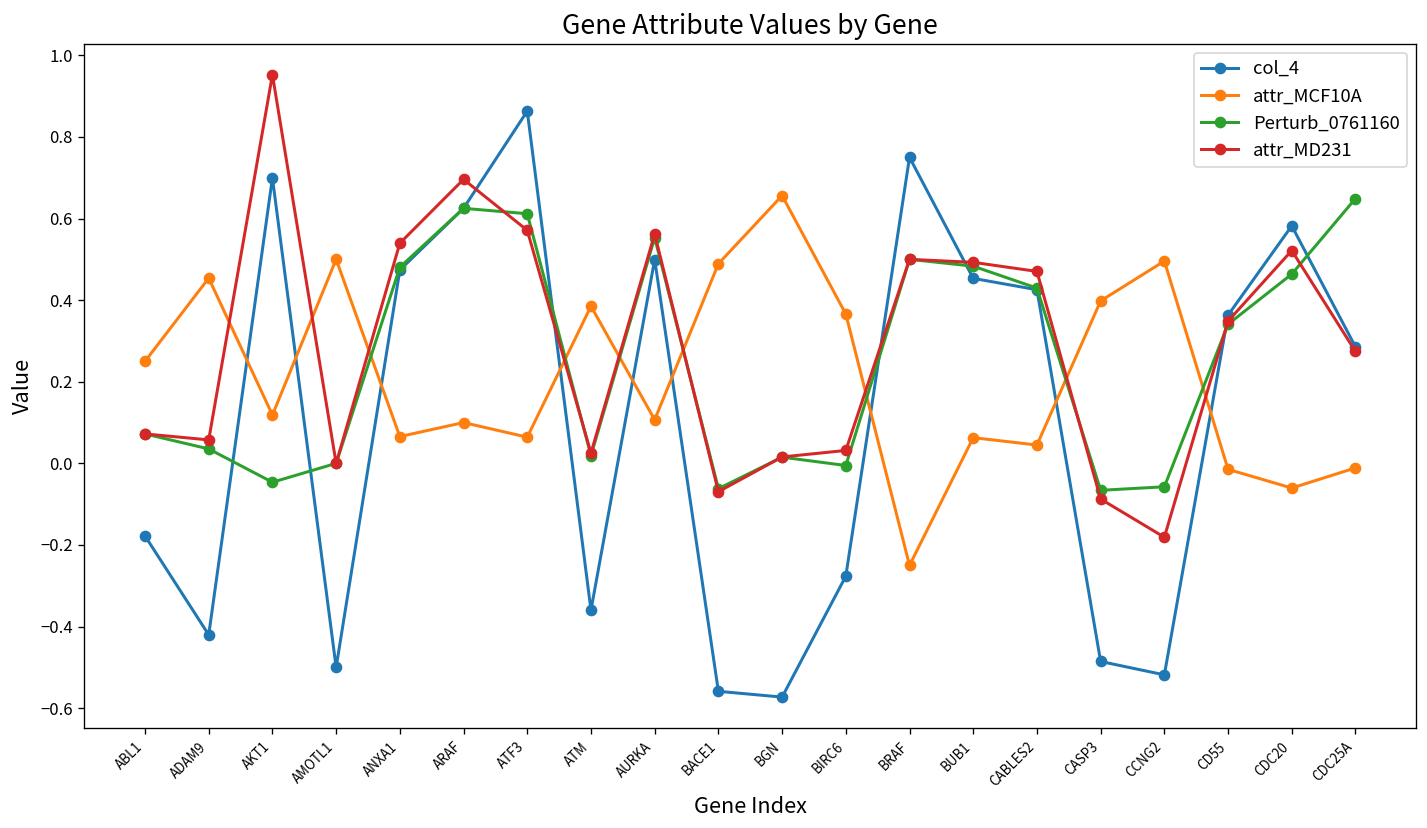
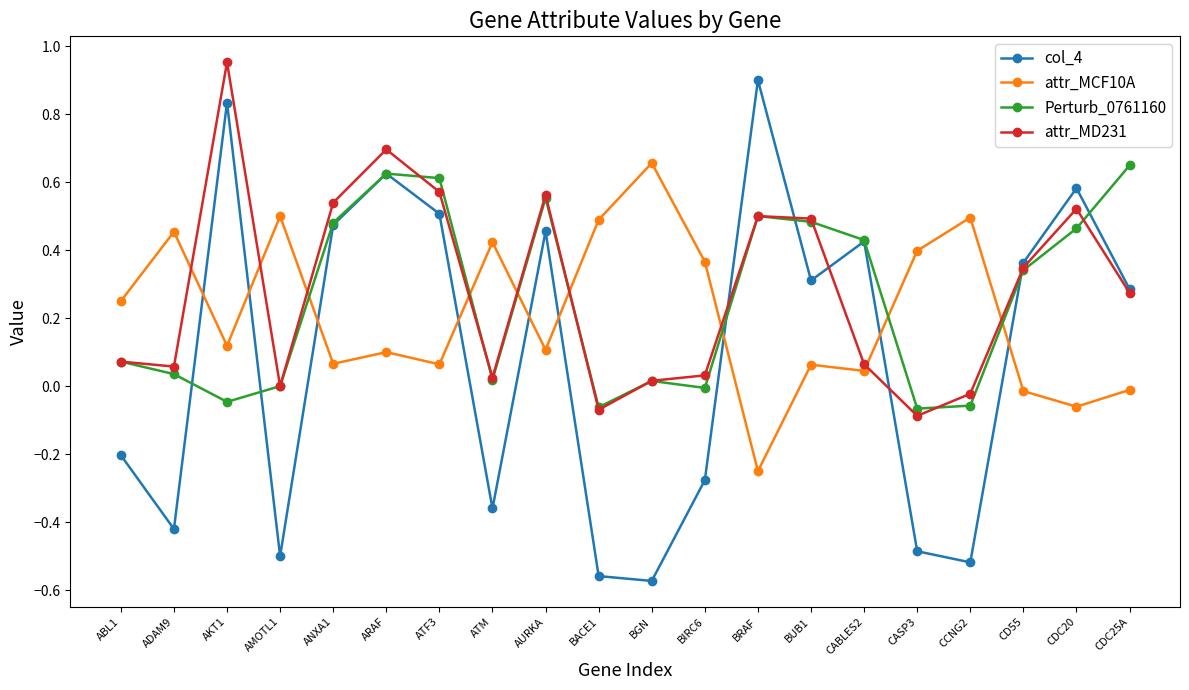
col_4, ABL1: -0.18 -> -0.20
col_4, AKT1: 0.70 -> 0.83
col_4, ATF3: 0.86 -> 0.51
attr_MCF10A, ATM: 0.39 -> 0.42
col_4, AURKA: 0.50 -> 0.46
col_4, BRAF: 0.75 -> 0.90
col_4, BUB1: 0.45 -> 0.31
attr_MD231, CABLES2: 0.47 -> 0.06
attr_MD231, CCNG2: -0.18 -> -0.02
